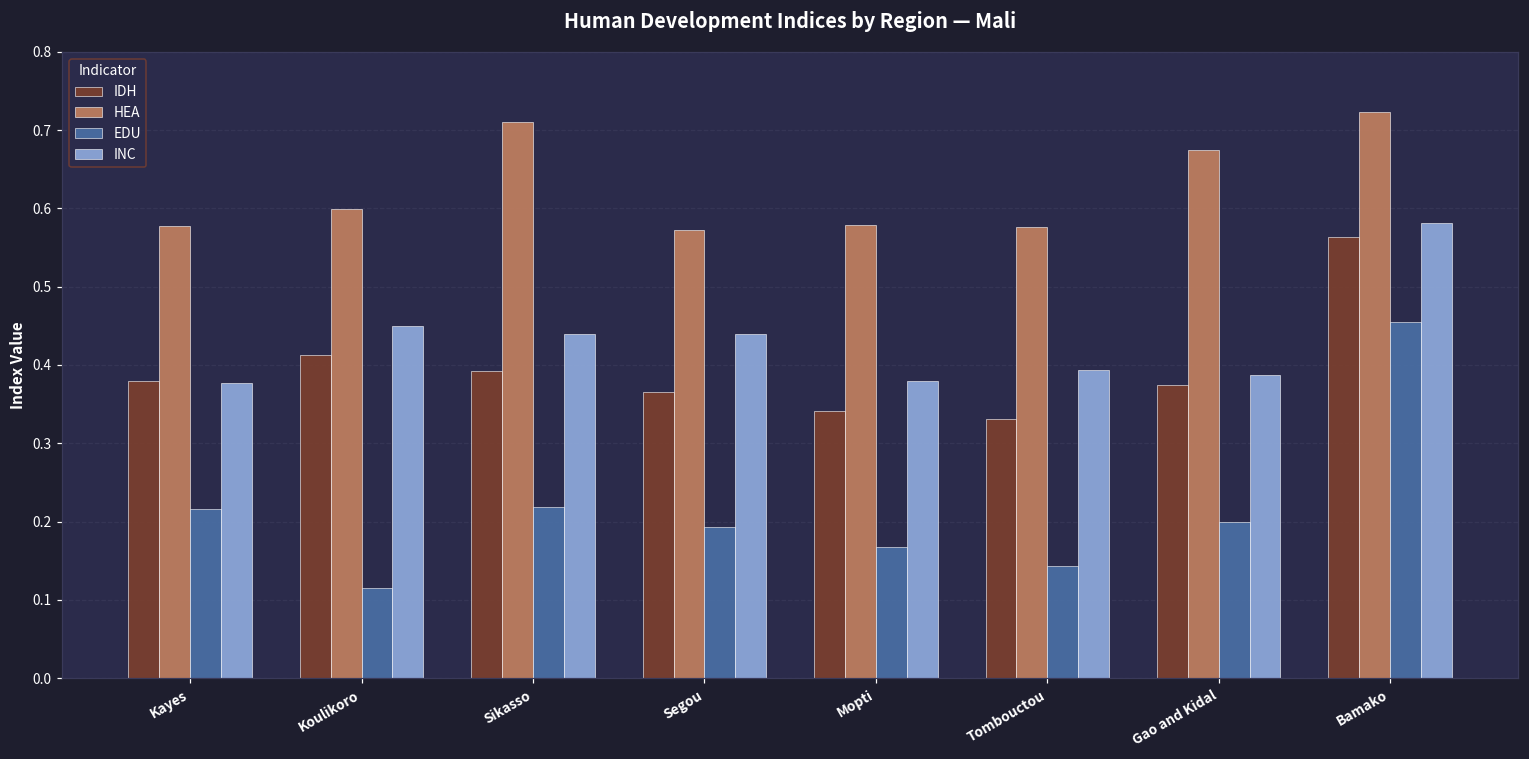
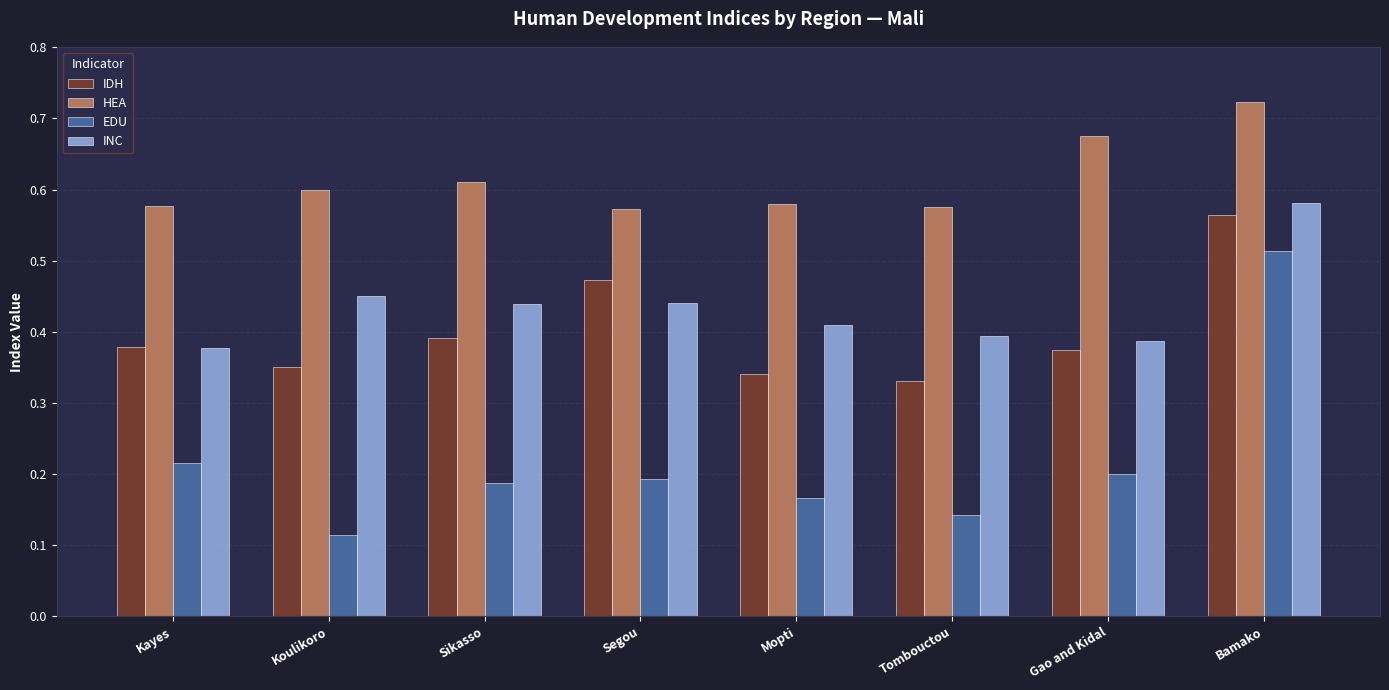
IDH, Koulikoro: 0.41 -> 0.35
HEA, Sikasso: 0.71 -> 0.61
EDU, Sikasso: 0.22 -> 0.19
IDH, Segou: 0.37 -> 0.47
INC, Mopti: 0.38 -> 0.41
EDU, Bamako: 0.46 -> 0.51
